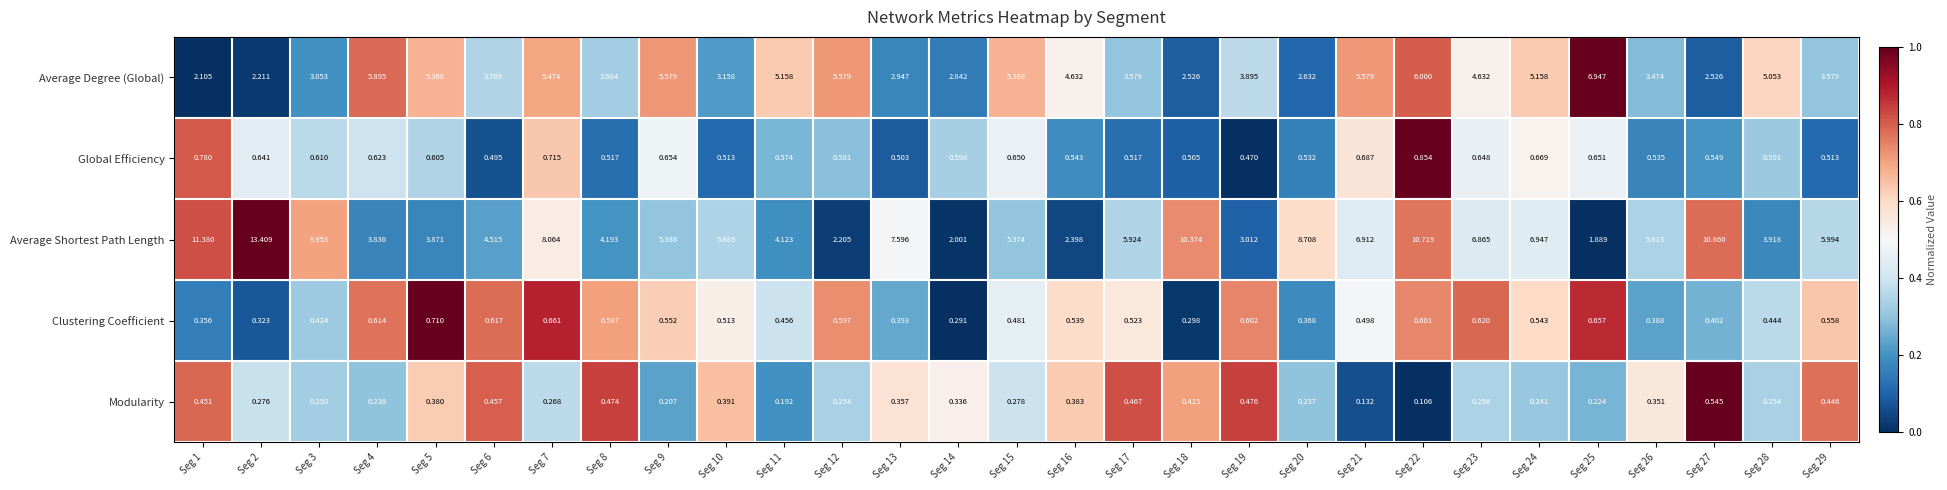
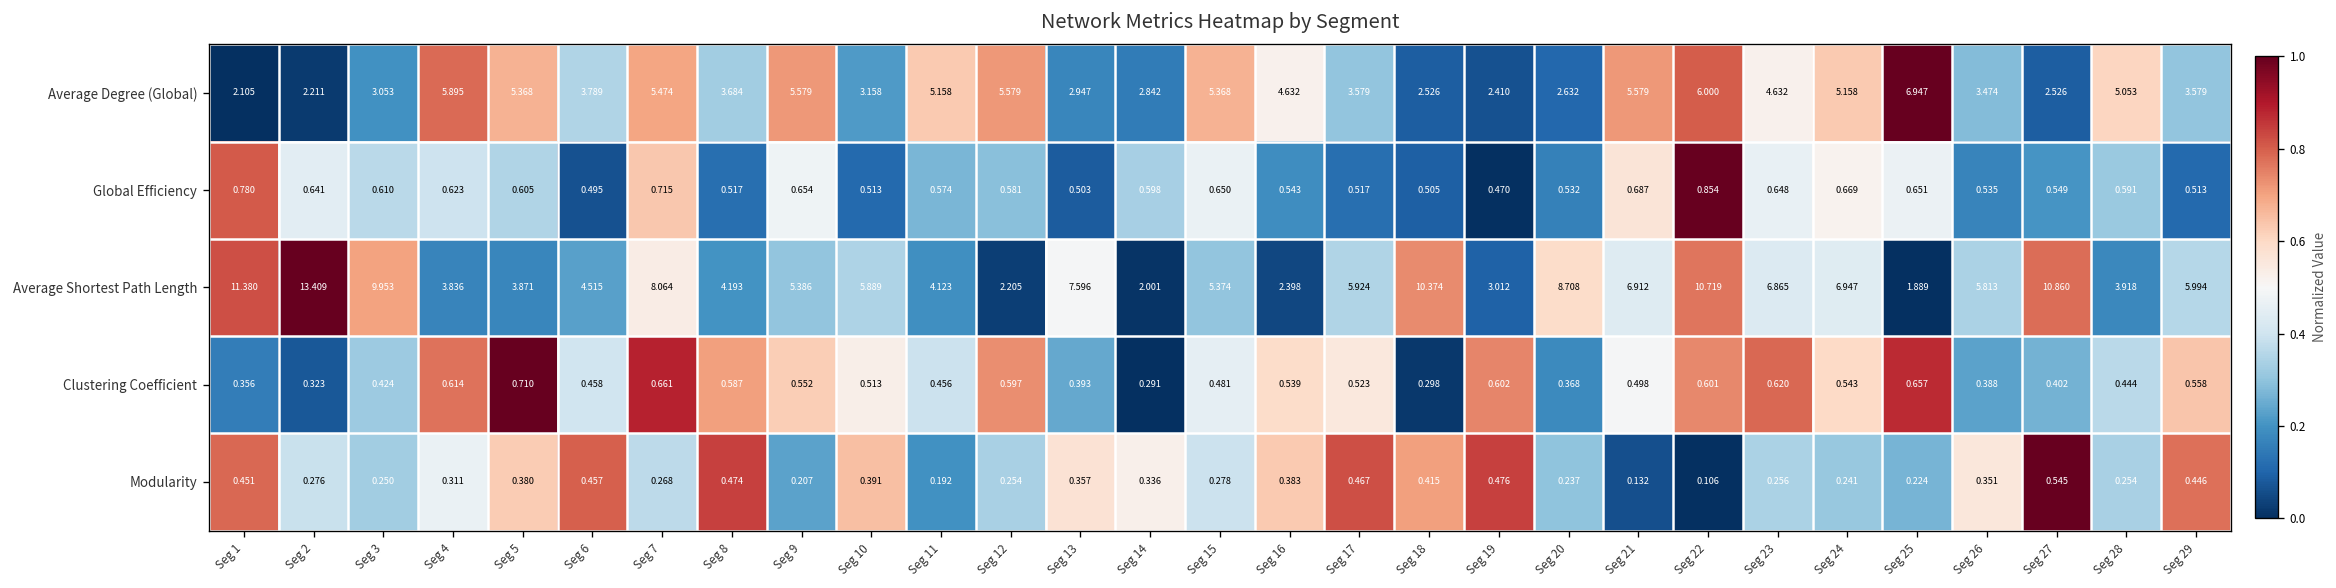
Average Degree (Global), Seg 19: 3.895 -> 2.410
Clustering Coefficient, Seg 6: 0.617 -> 0.458
Modularity, Seg 4: 0.236 -> 0.311
